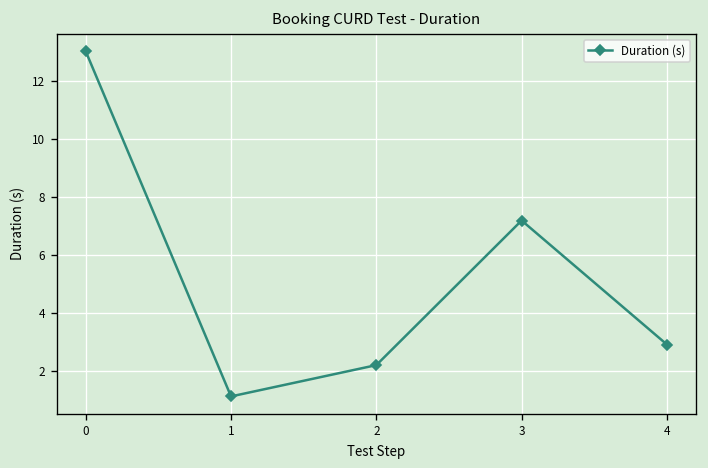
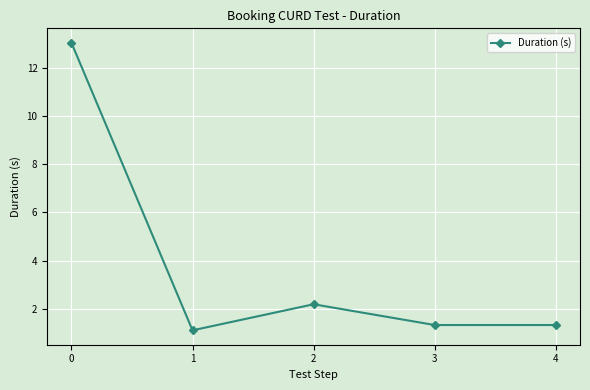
3: 7.2 -> 1.3
4: 2.9 -> 1.3
